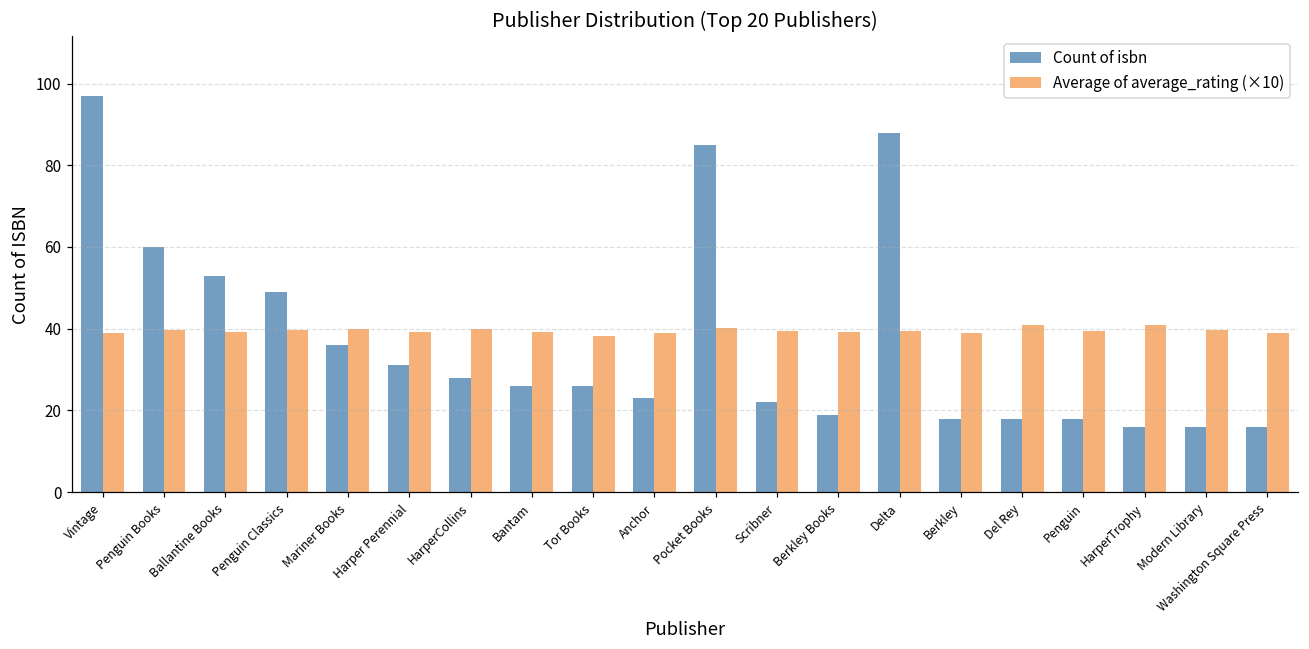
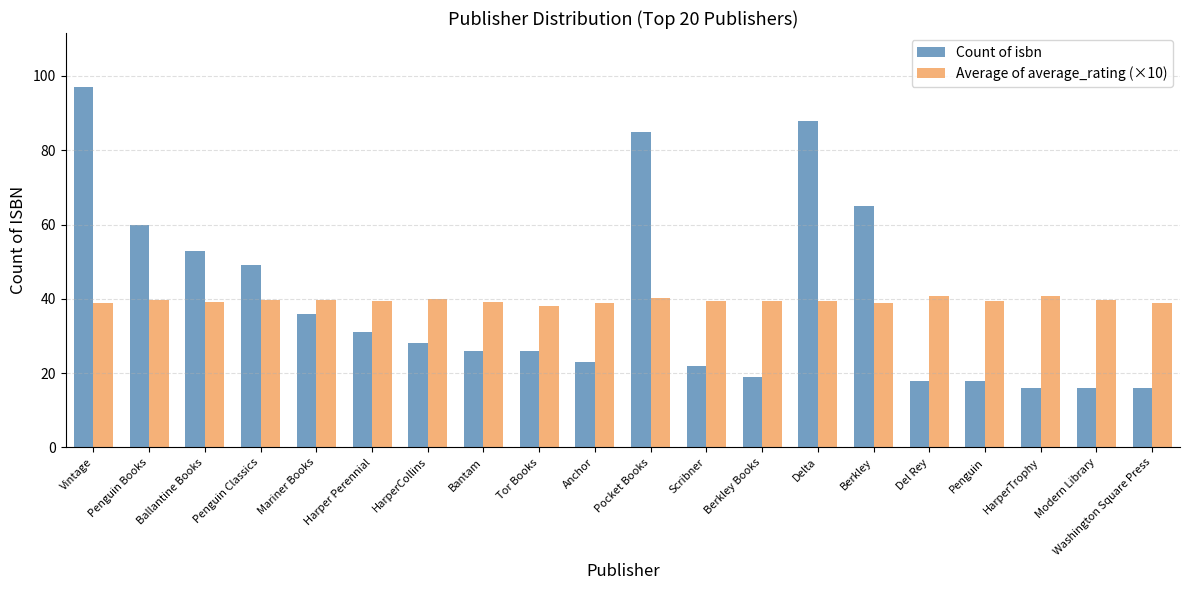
Count of isbn, Berkley: 18 -> 65
